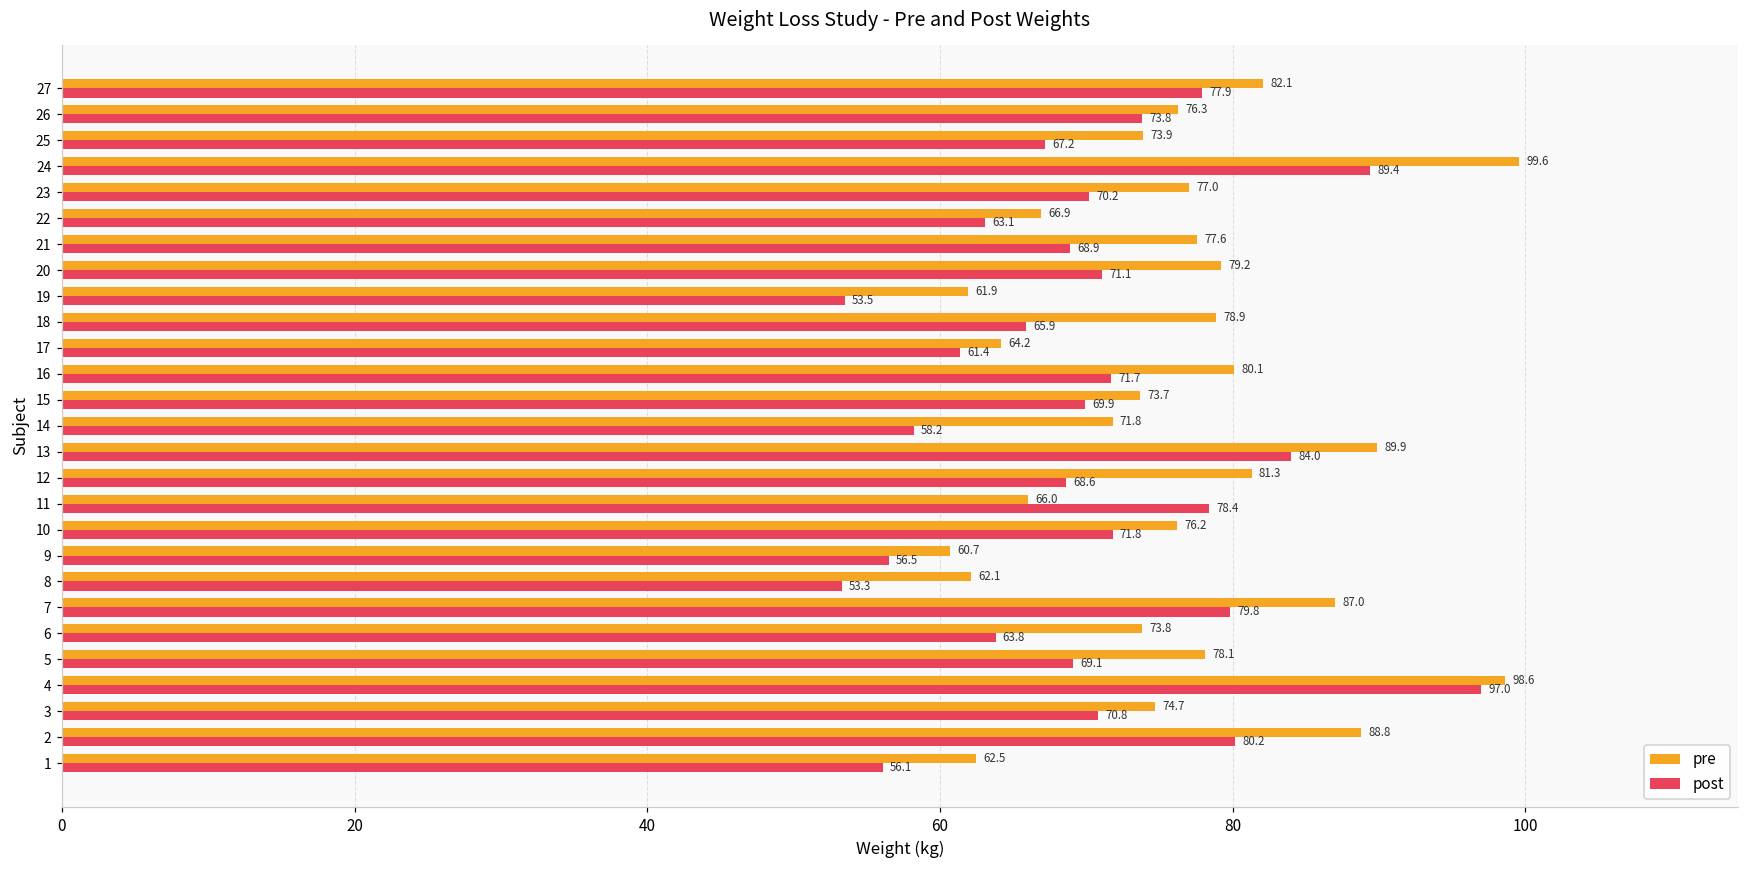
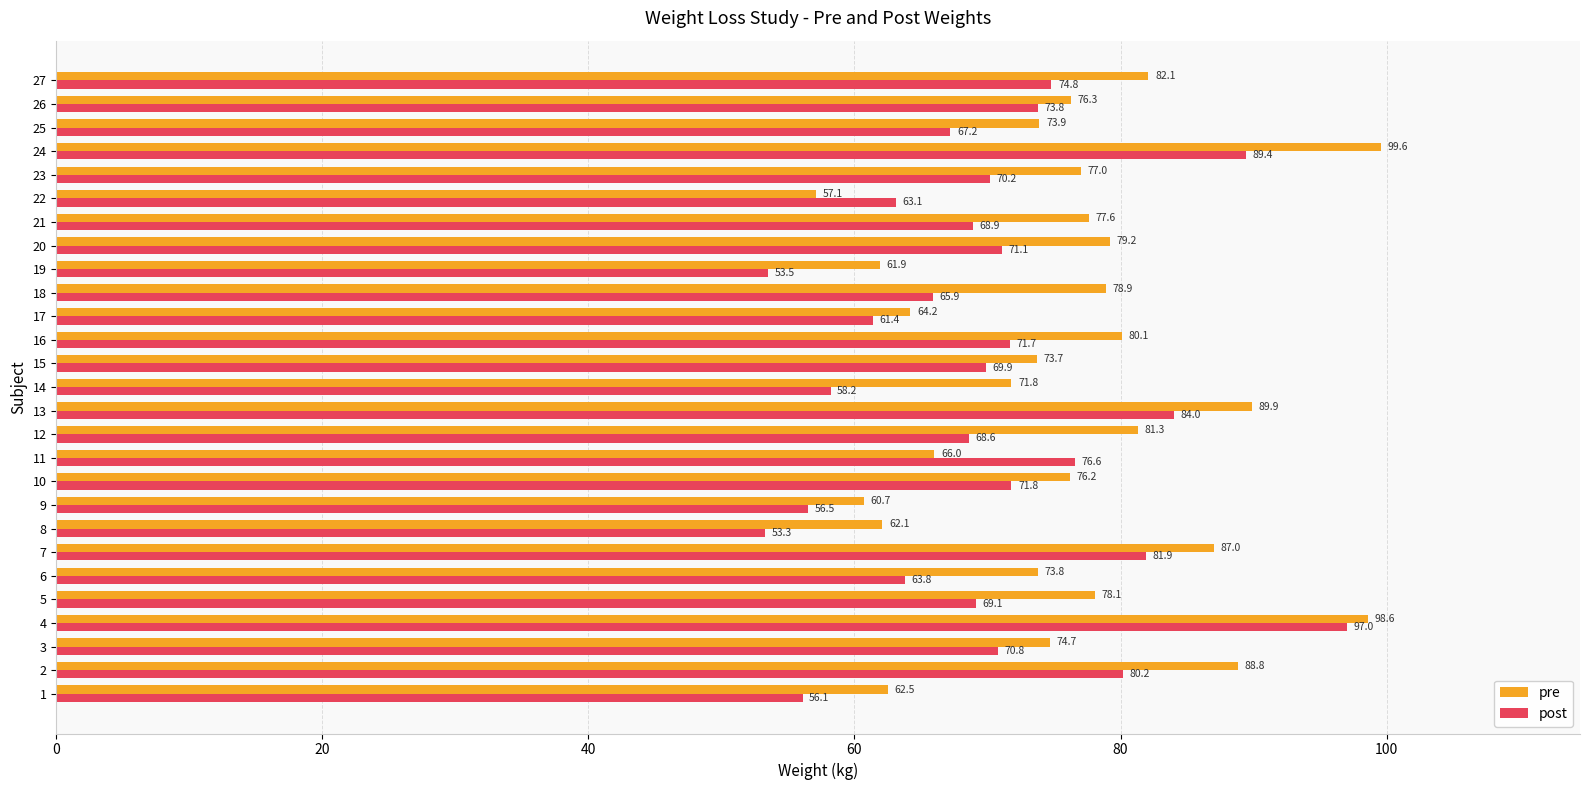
post, 27: 77.9 -> 74.8
pre, 22: 66.9 -> 57.1
post, 11: 78.4 -> 76.6
post, 7: 79.8 -> 81.9
